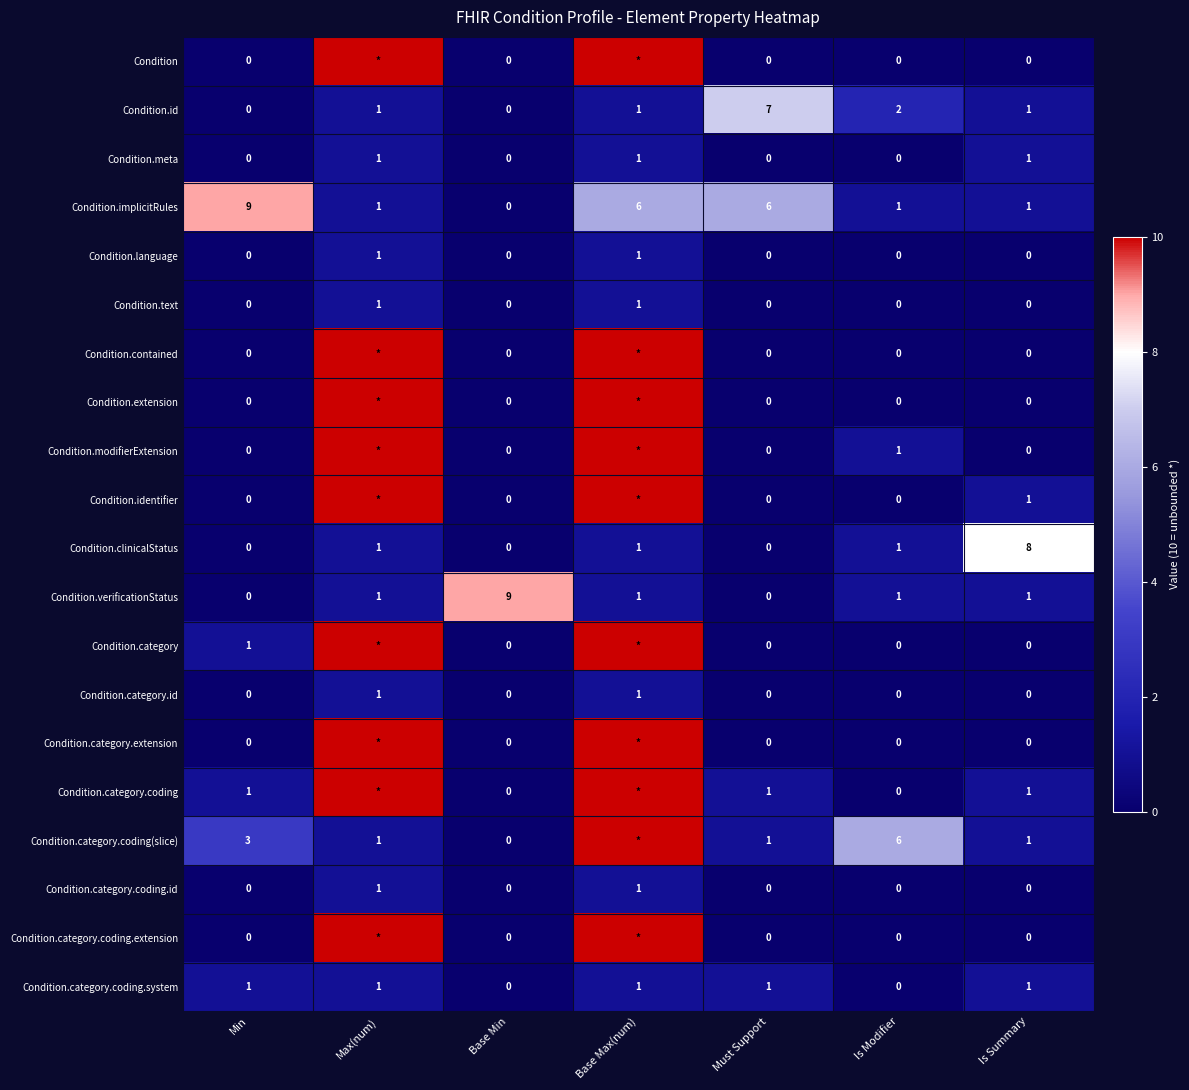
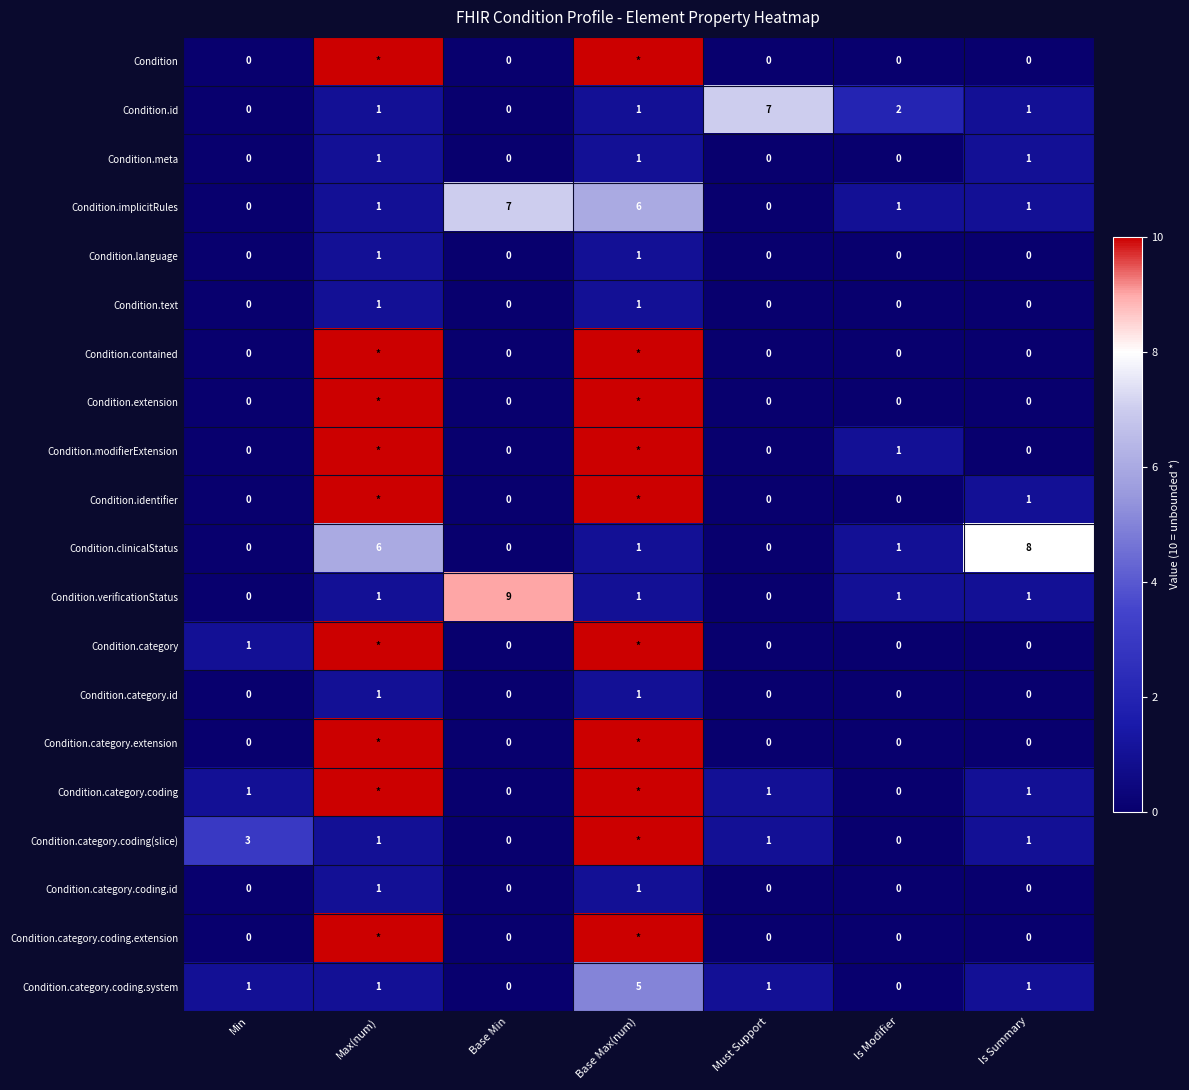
Condition.implicitRules, Min: 9 -> 0
Condition.implicitRules, Base Min: 0 -> 7
Condition.implicitRules, Must Support: 6 -> 0
Condition.clinicalStatus, Max(num): 1 -> 6
Condition.category.coding(slice), Is Modifier: 6 -> 0
Condition.category.coding.system, Base Max(num): 1 -> 5
